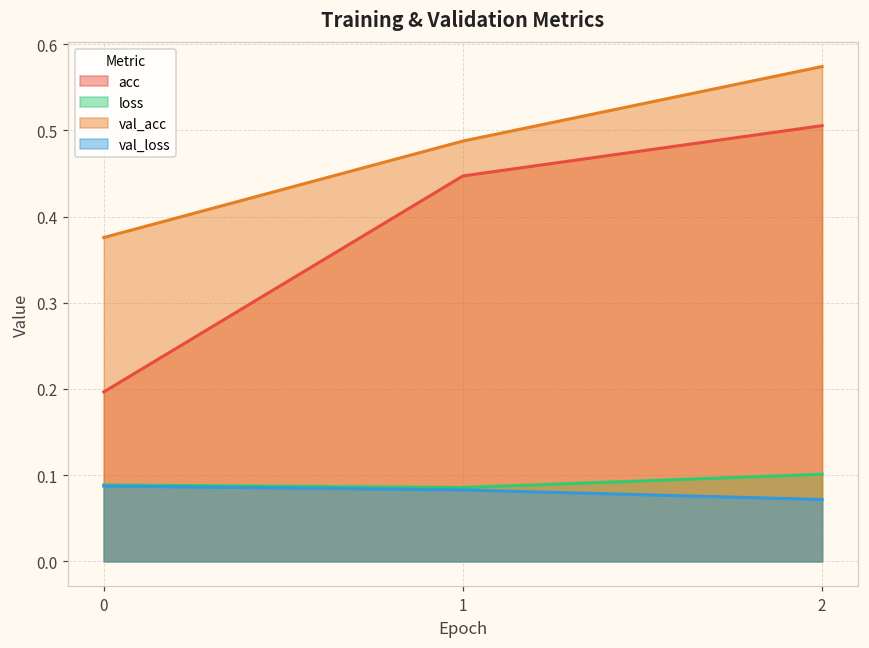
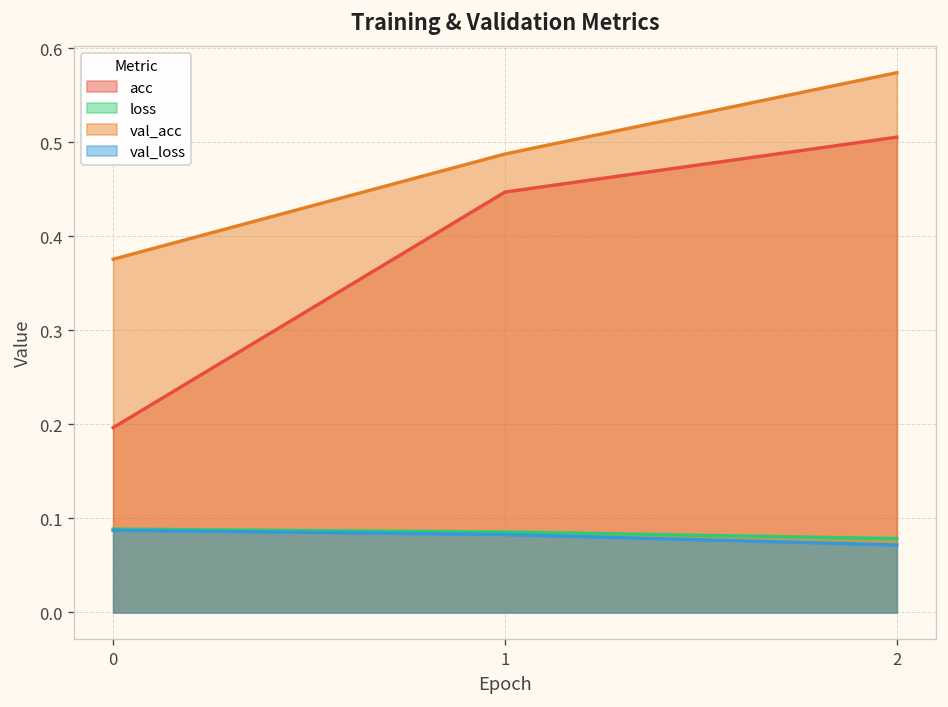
loss, 2: 0.10 -> 0.08
